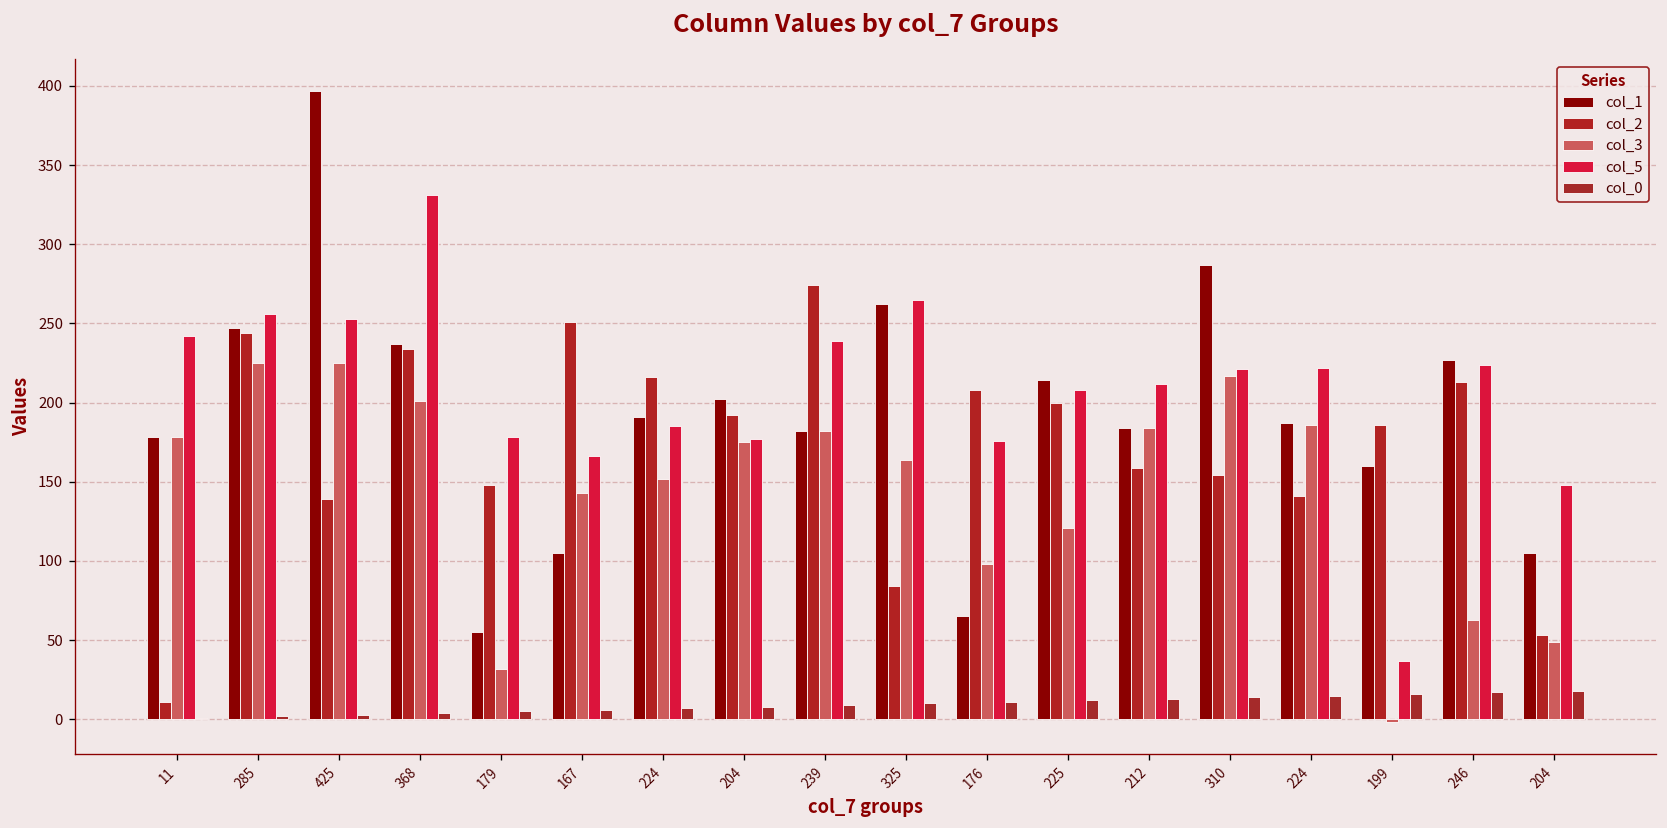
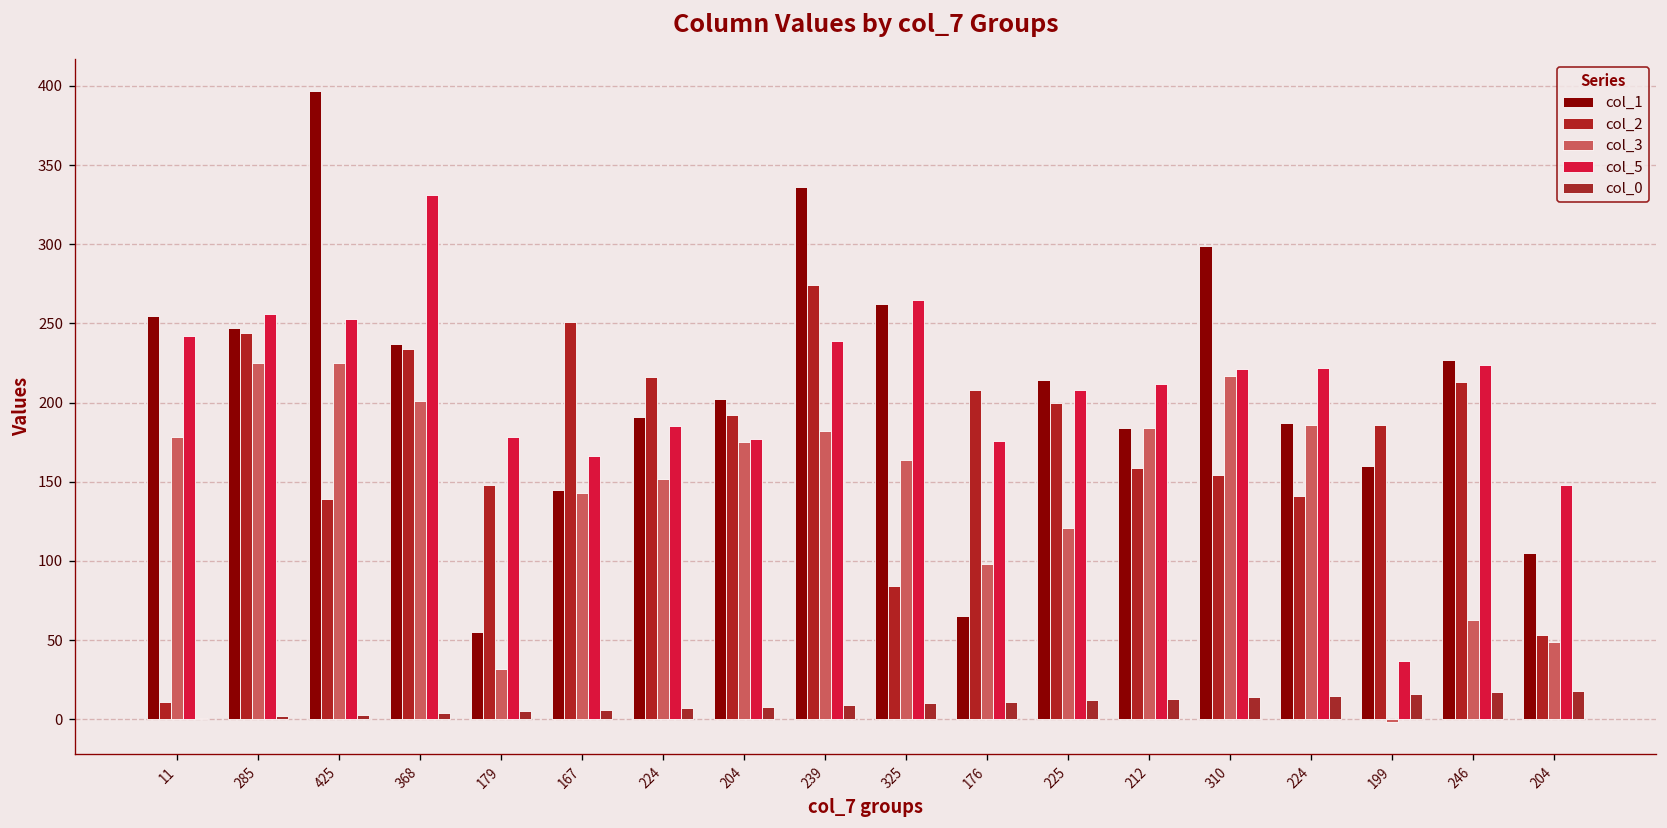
col_1, 11: 178 -> 255
col_1, 167: 105 -> 145
col_1, 239: 182 -> 336
col_1, 310: 287 -> 299
